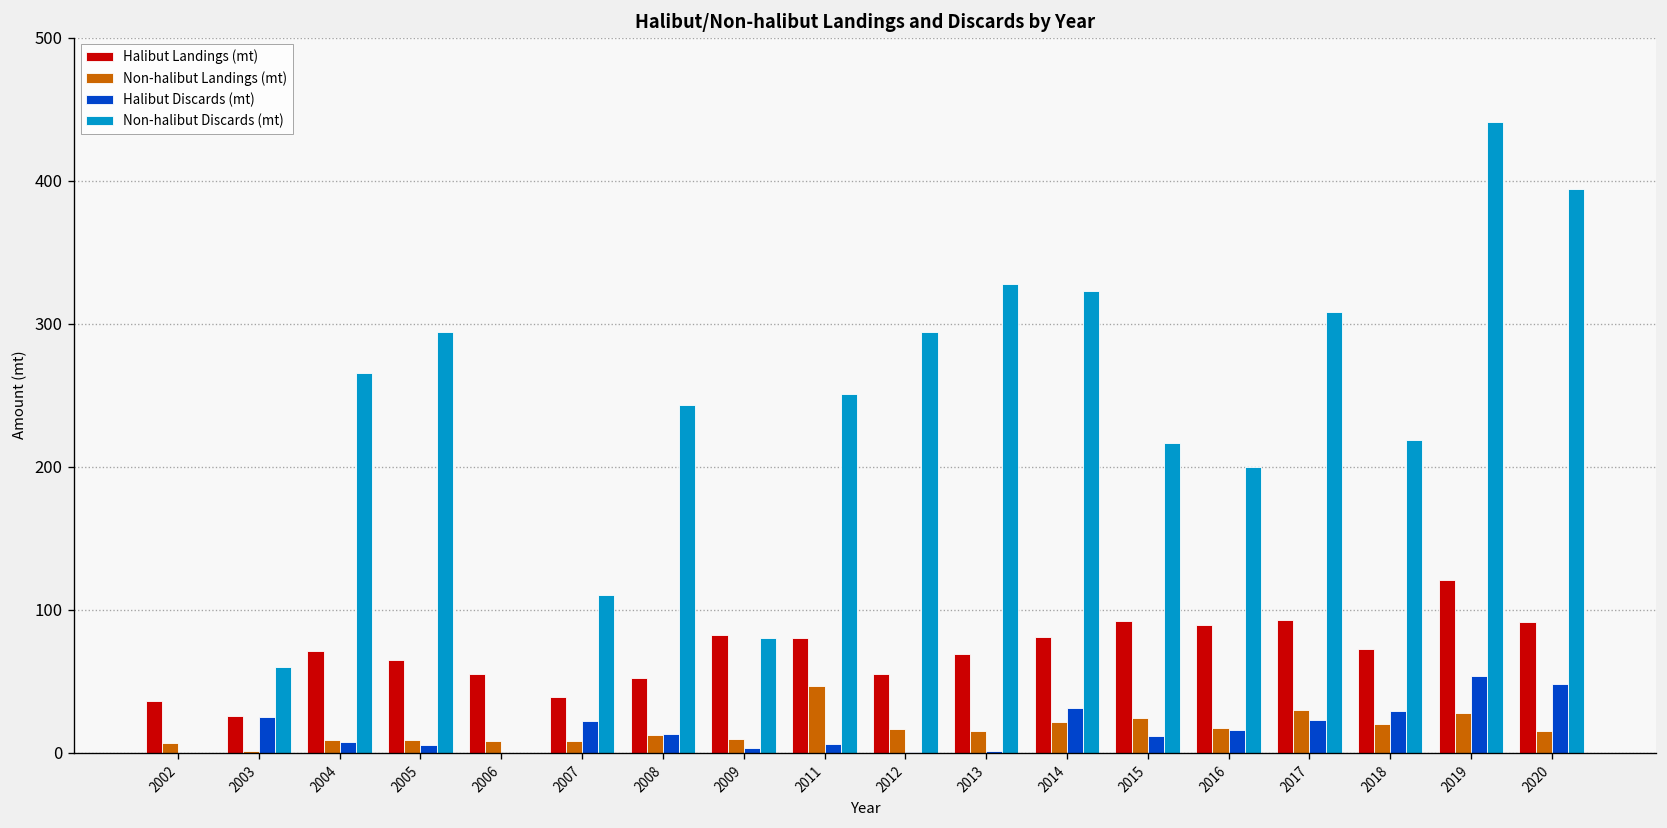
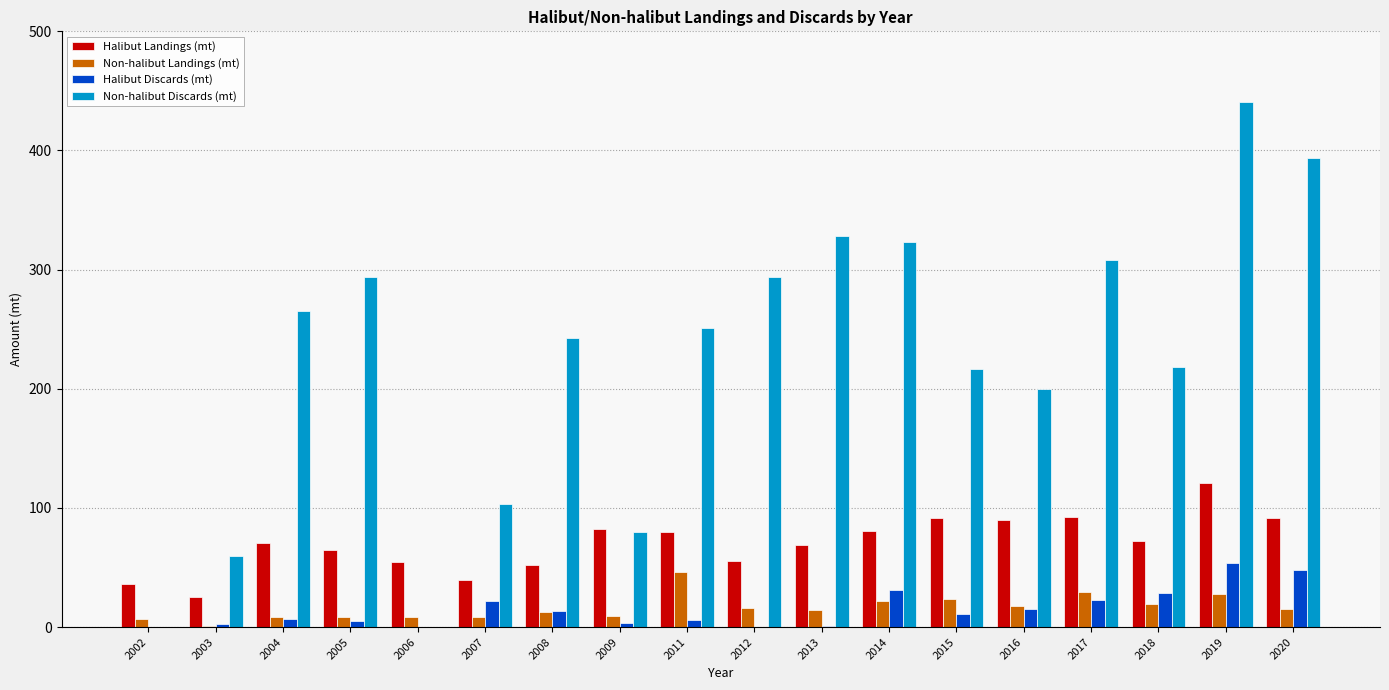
Halibut Discards (mt), 2003: 25 -> 3
Non-halibut Discards (mt), 2007: 110 -> 104
